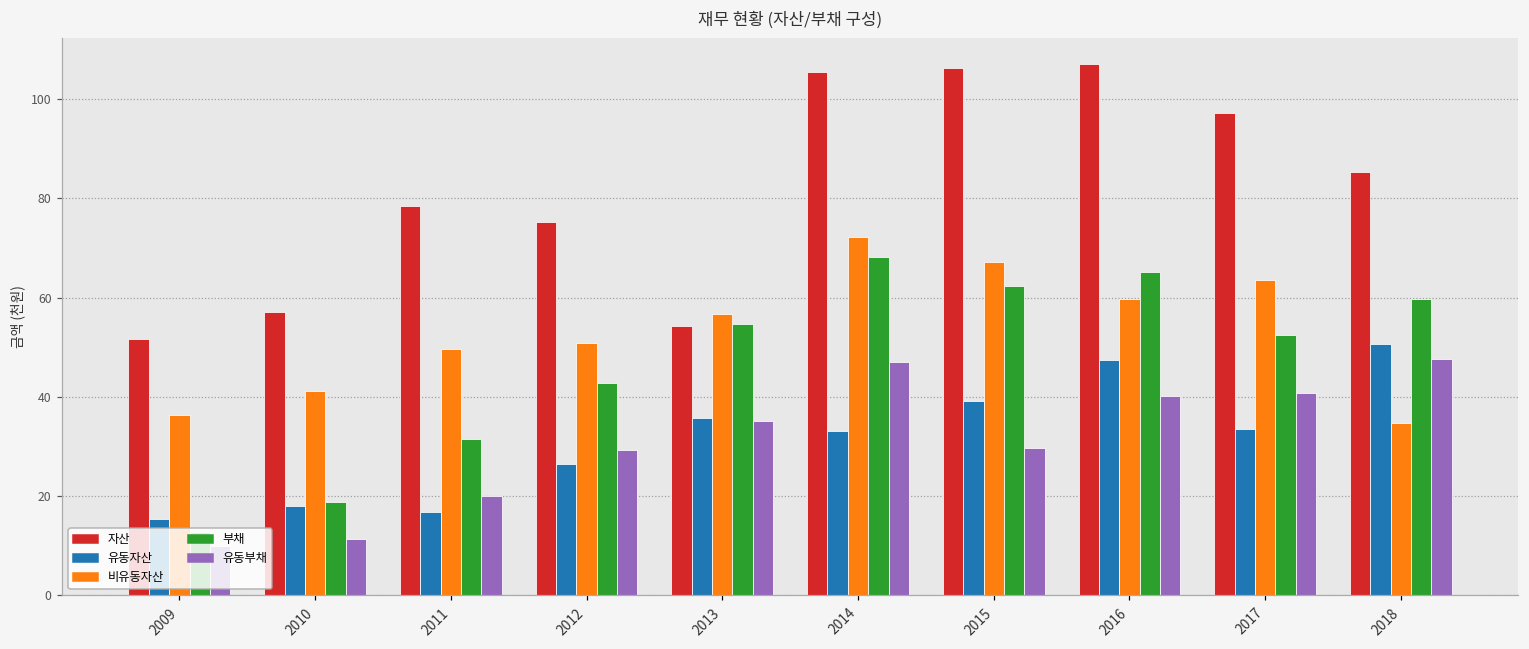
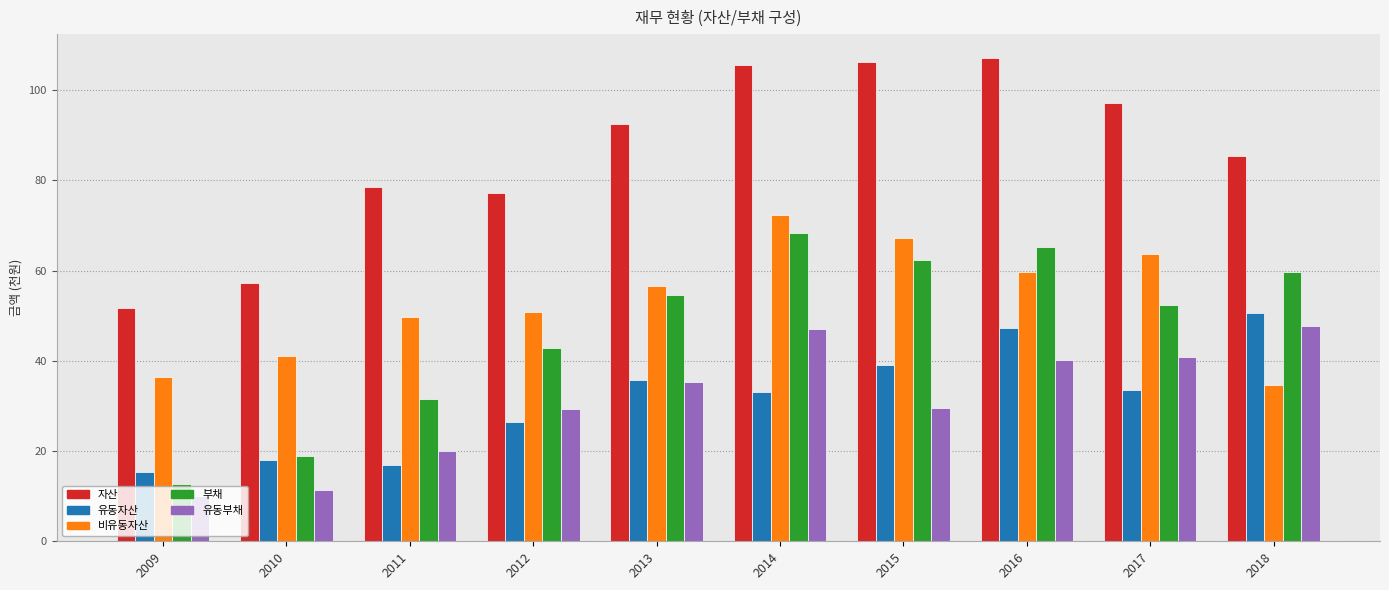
자산, 2012: 75 -> 77
자산, 2013: 54 -> 92
